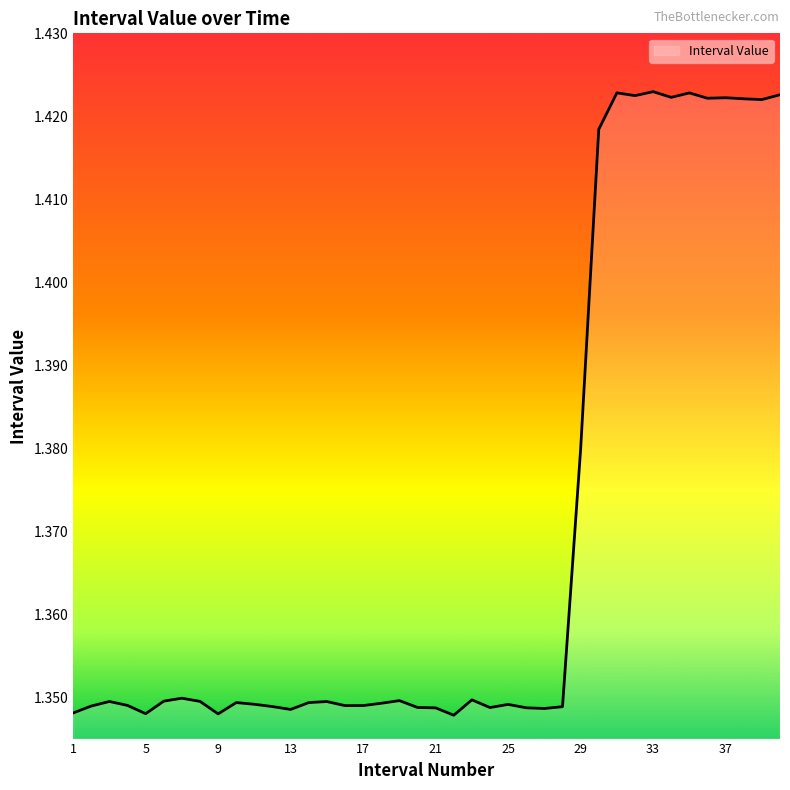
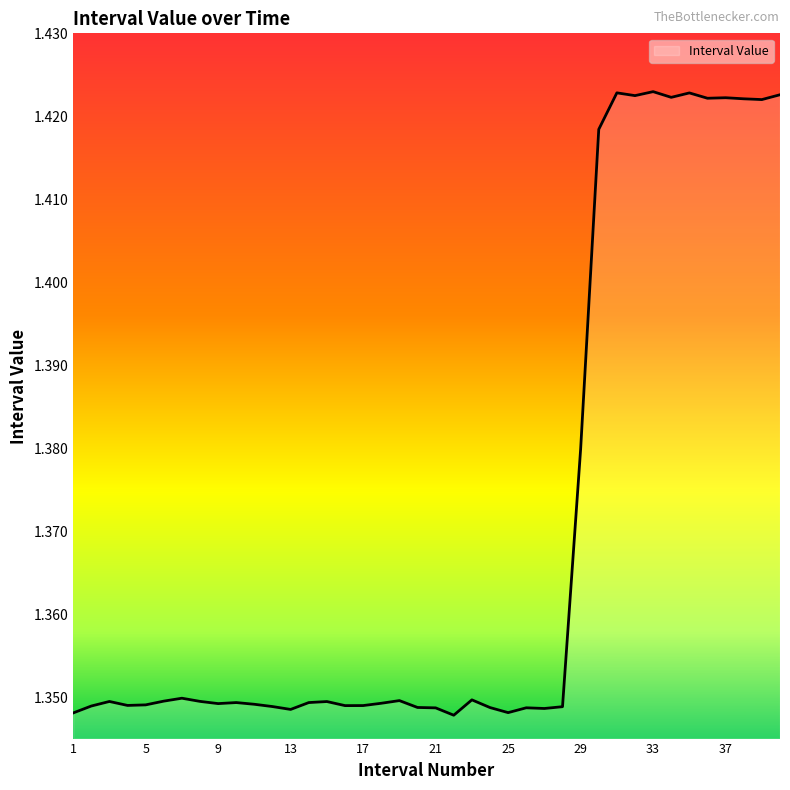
5: 1.348 -> 1.349
9: 1.348 -> 1.349
25: 1.349 -> 1.348
